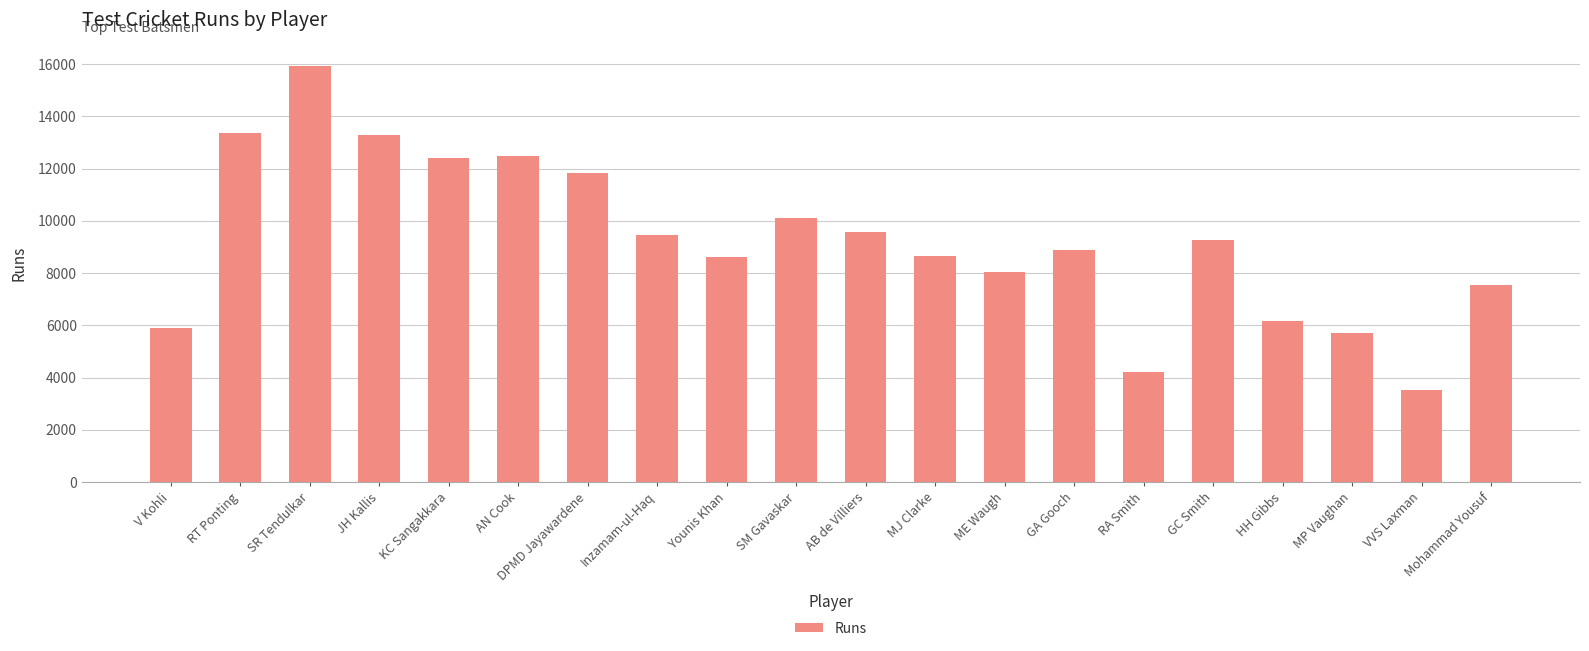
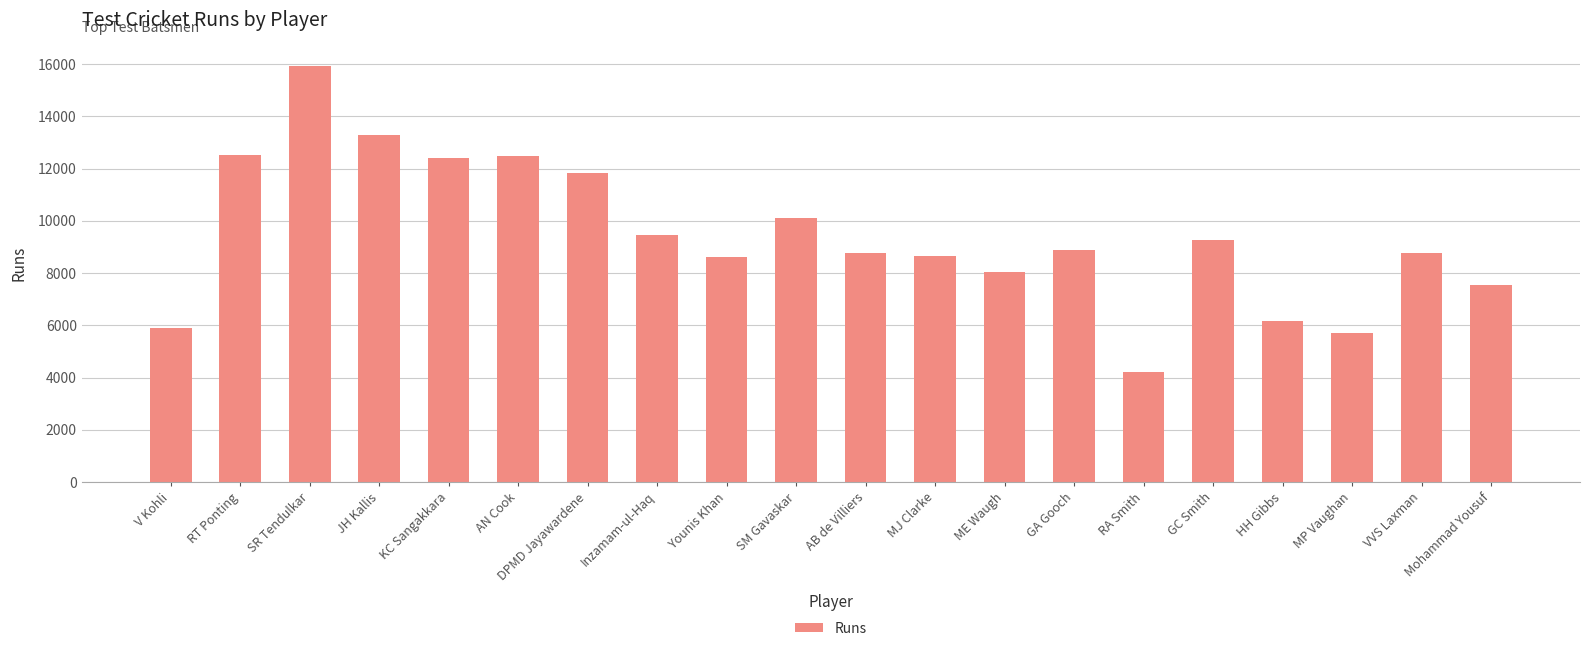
RT Ponting: 13400 -> 12500
AB de Villiers: 9600 -> 8800
VVS Laxman: 3500 -> 8800
